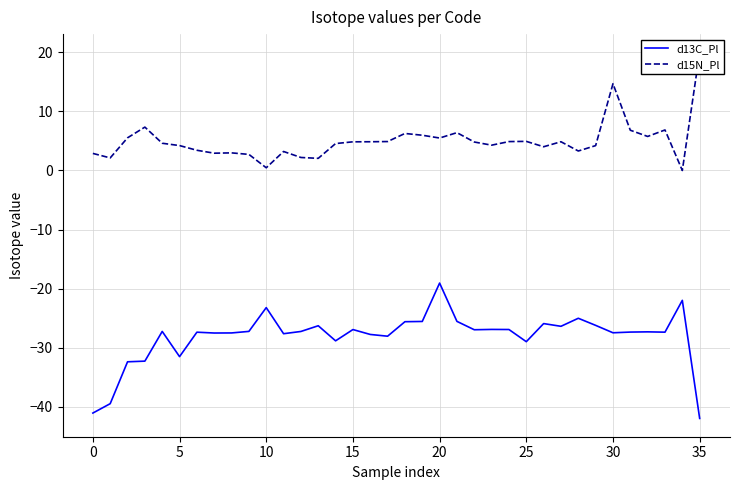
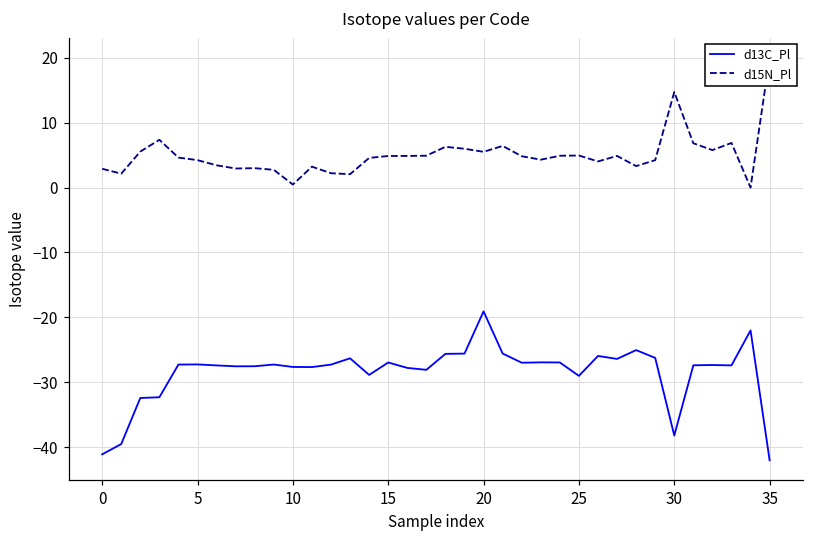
d13C_Pl, 5: -32 -> -27
d13C_Pl, 10: -23 -> -28
d13C_Pl, 30: -27 -> -38
